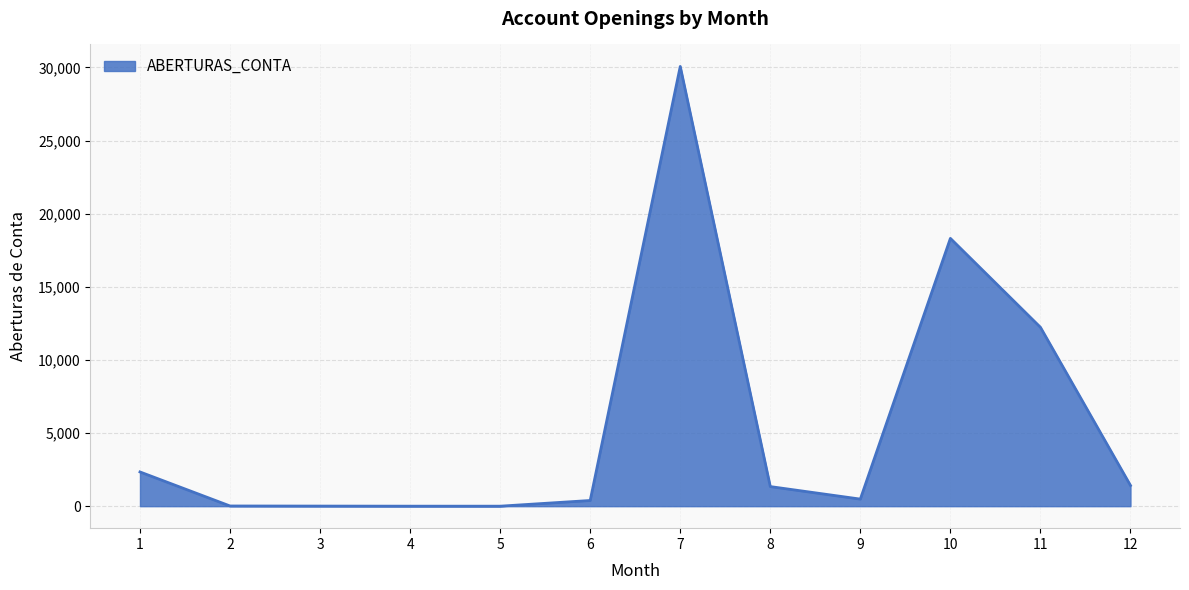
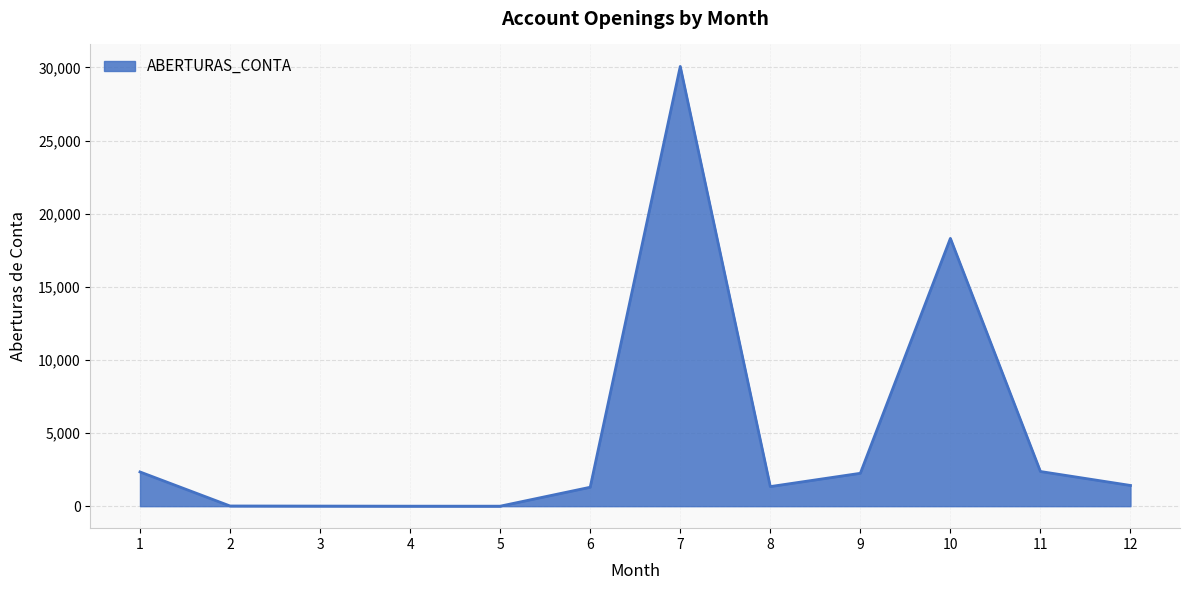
6: 400 -> 1,300
9: 500 -> 2,200
11: 12,200 -> 2,400
